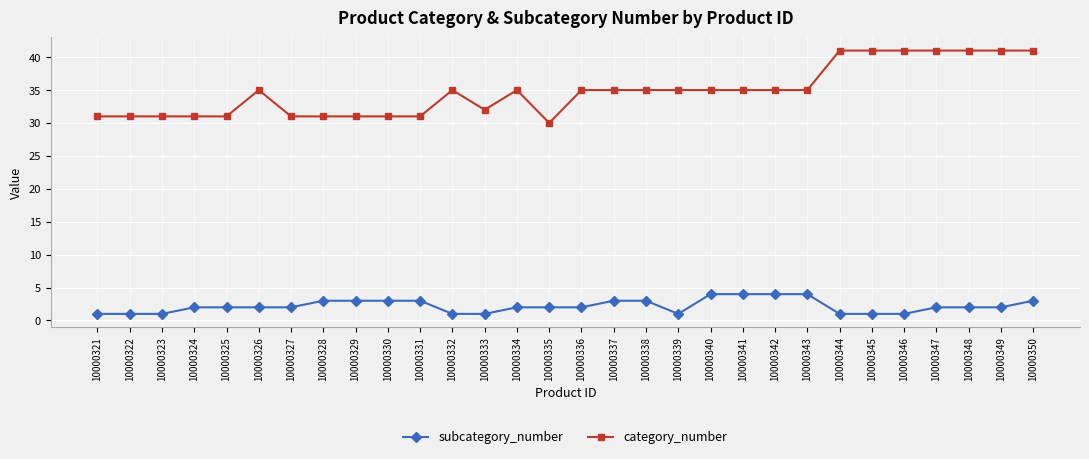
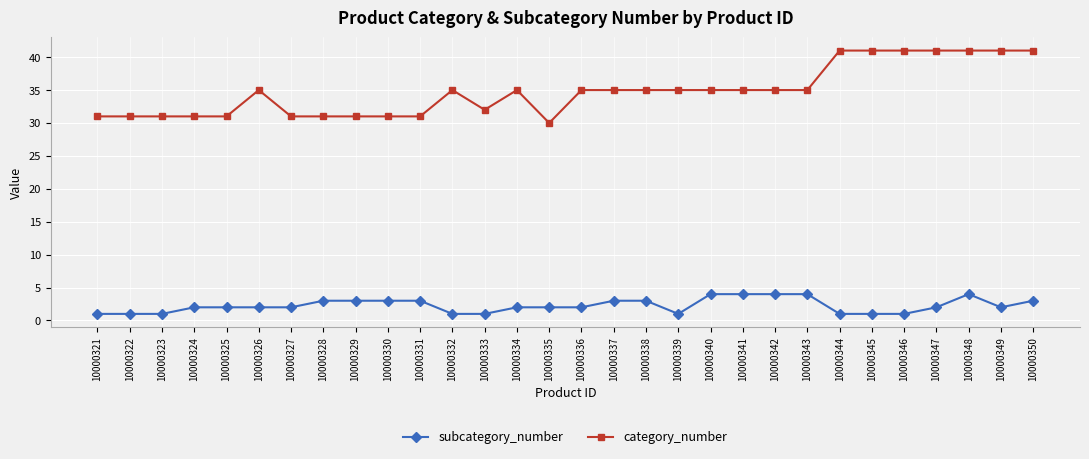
subcategory_number, 10000348: 2 -> 4
